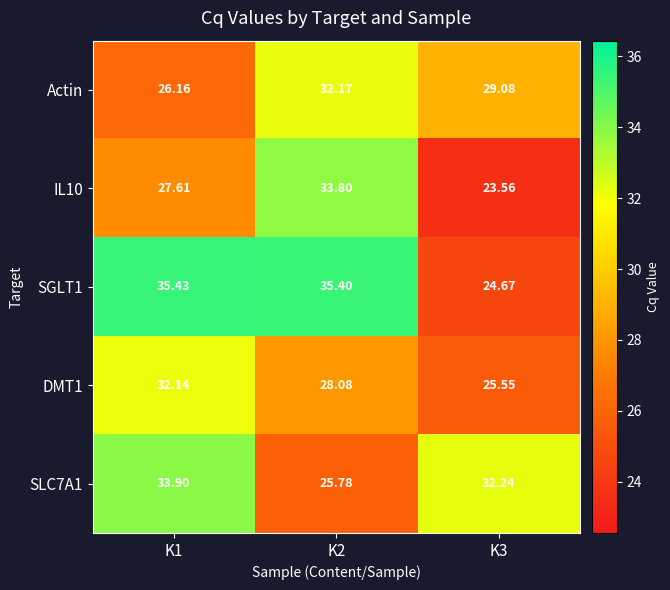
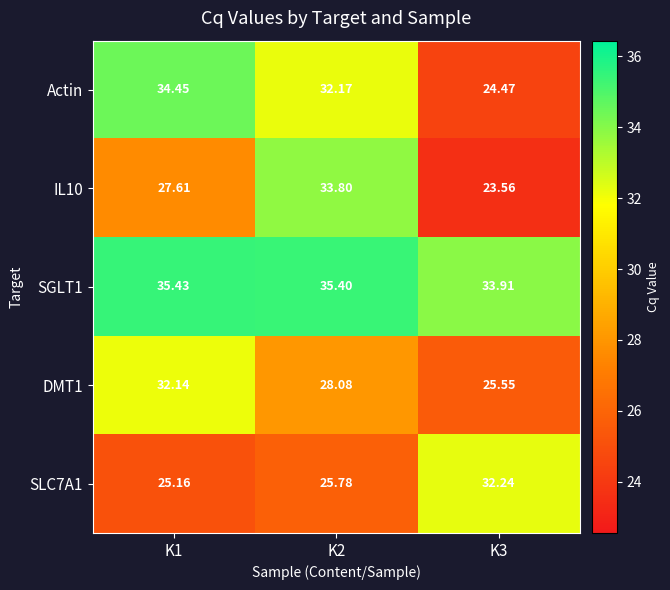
Actin, K1: 26.16 -> 34.45
Actin, K3: 29.08 -> 24.47
SGLT1, K3: 24.67 -> 33.91
SLC7A1, K1: 33.90 -> 25.16
